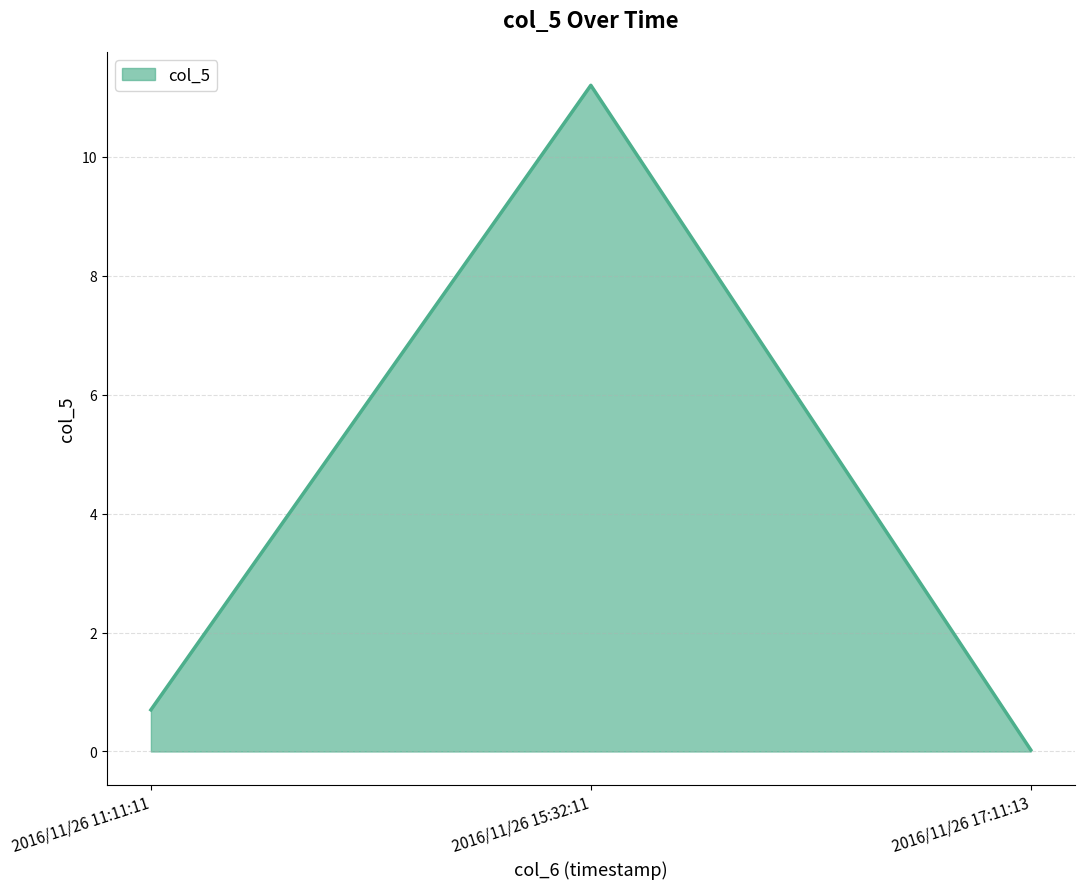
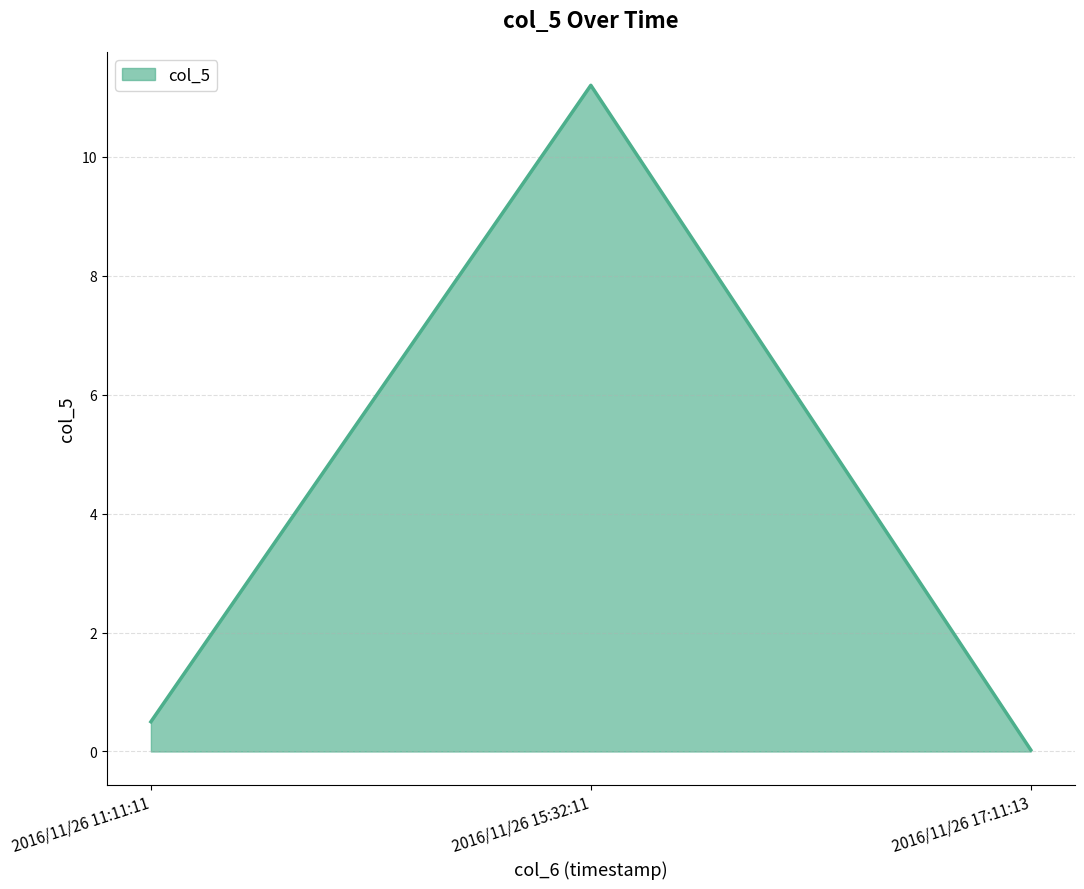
2016/11/26 11:11:11: 0.7 -> 0.5
